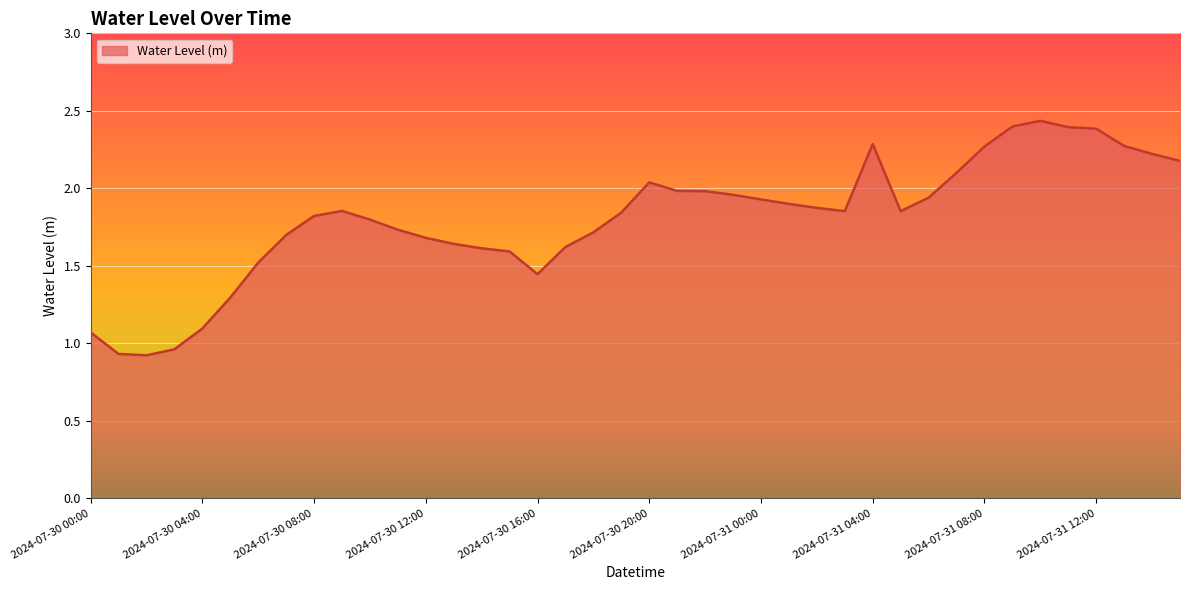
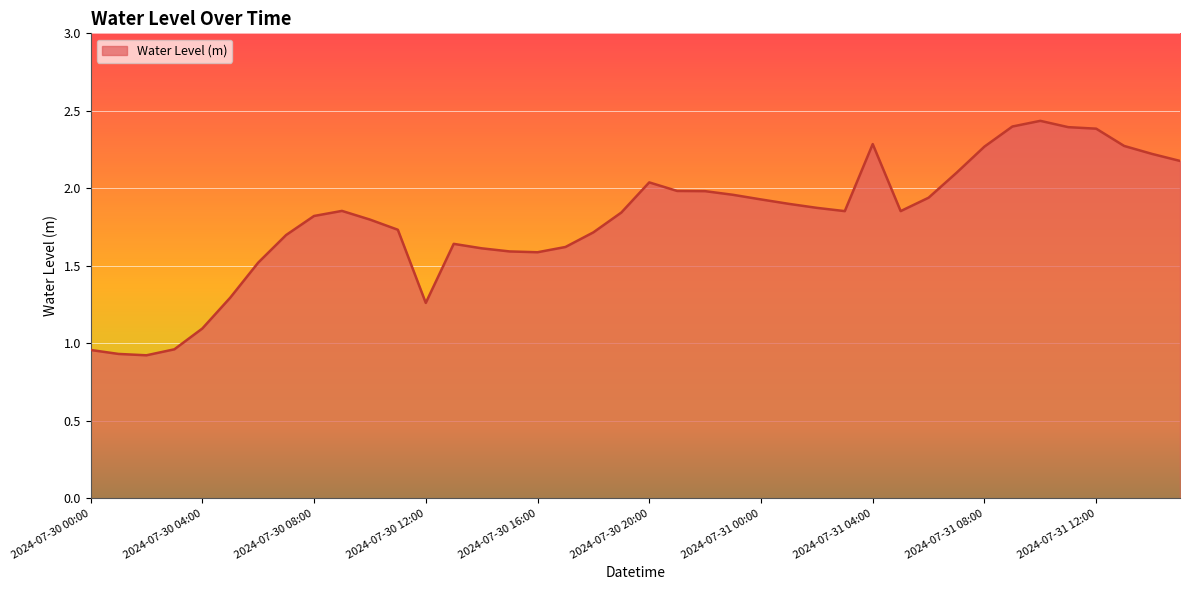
2024-07-30 00:00: 1.07 -> 0.96
2024-07-30 12:00: 1.68 -> 1.26
2024-07-30 16:00: 1.45 -> 1.59
